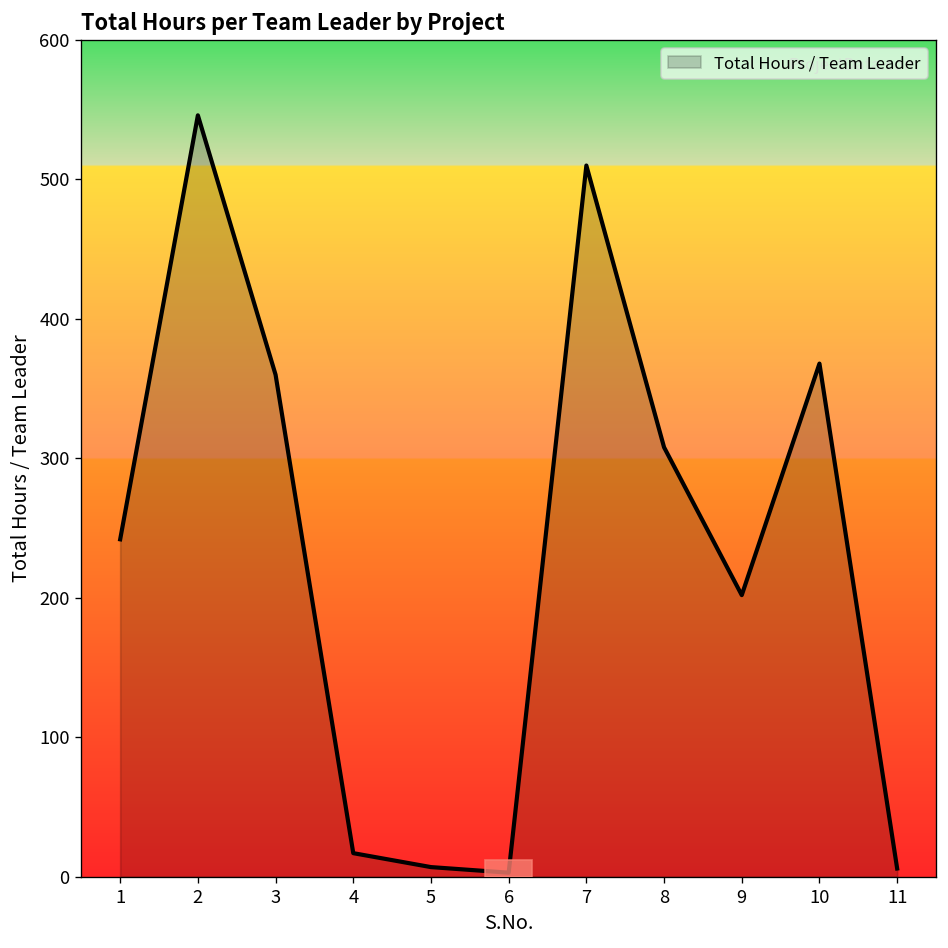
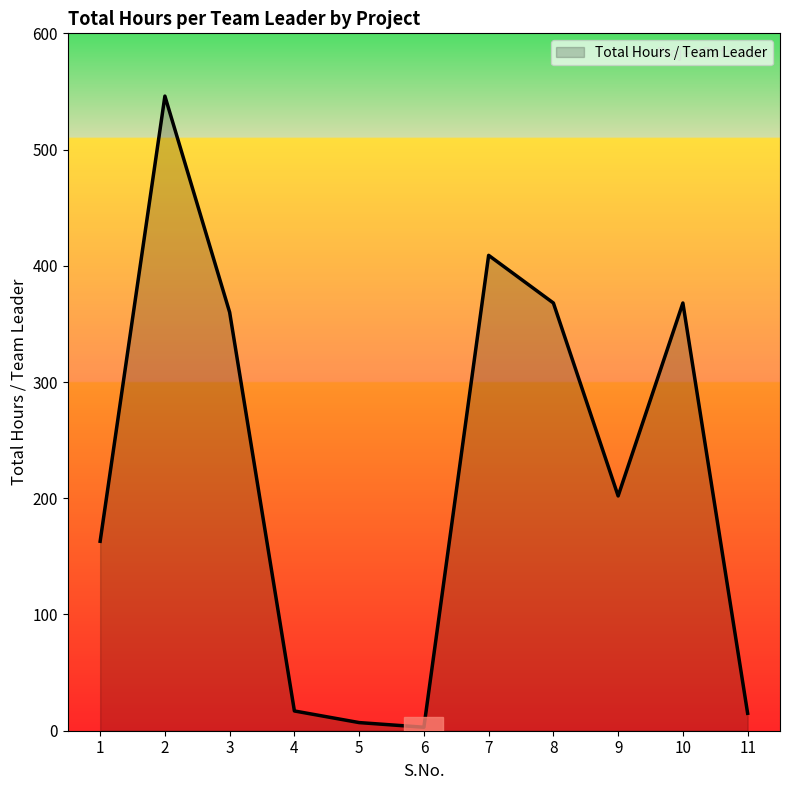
1: 242 -> 163
7: 510 -> 409
8: 308 -> 368
11: 6 -> 15
